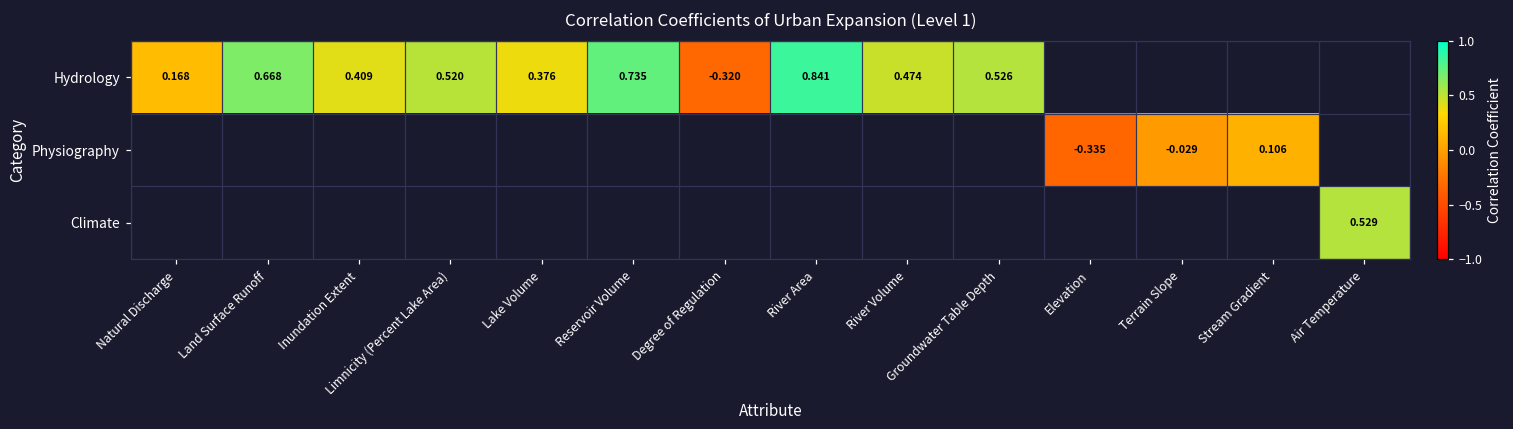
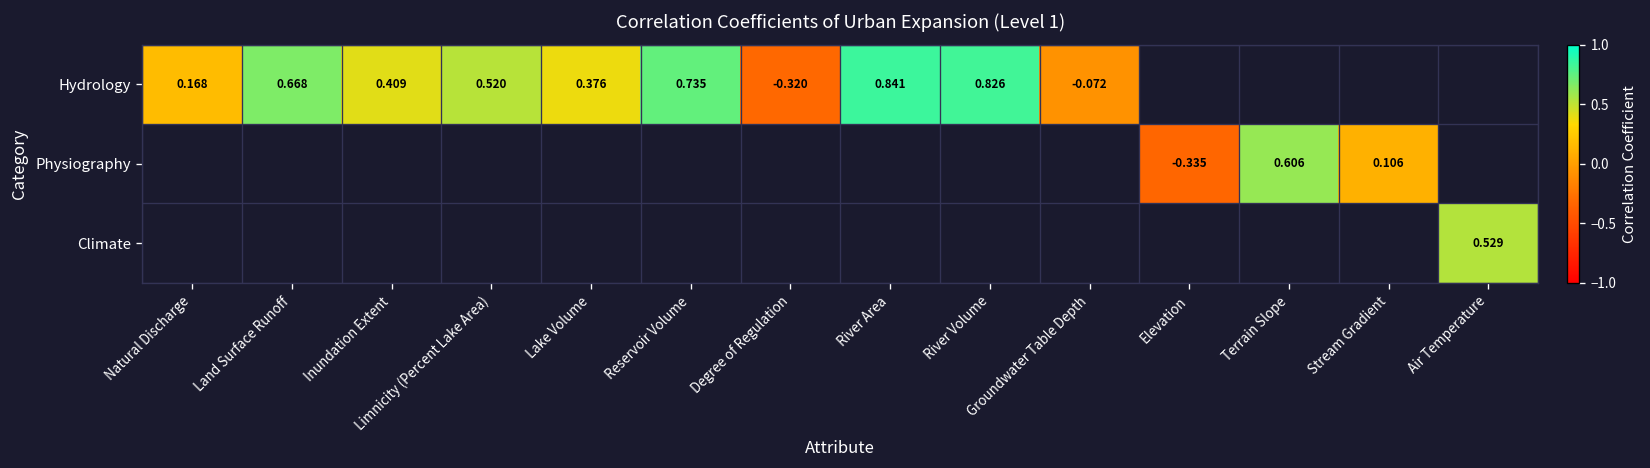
Hydrology, River Volume: 0.474 -> 0.826
Hydrology, Groundwater Table Depth: 0.526 -> -0.072
Physiography, Terrain Slope: -0.029 -> 0.606
